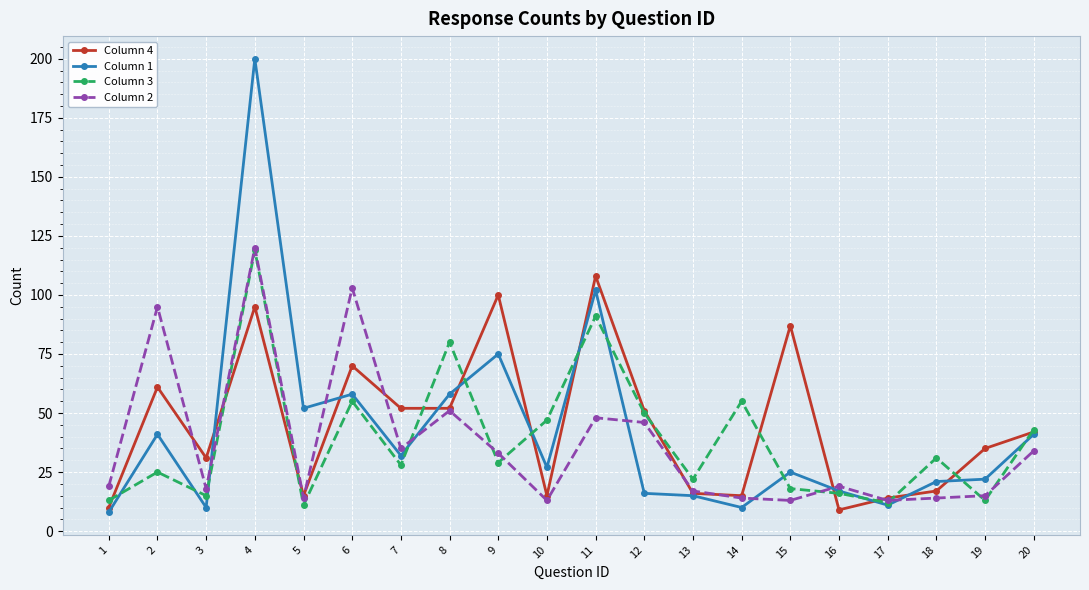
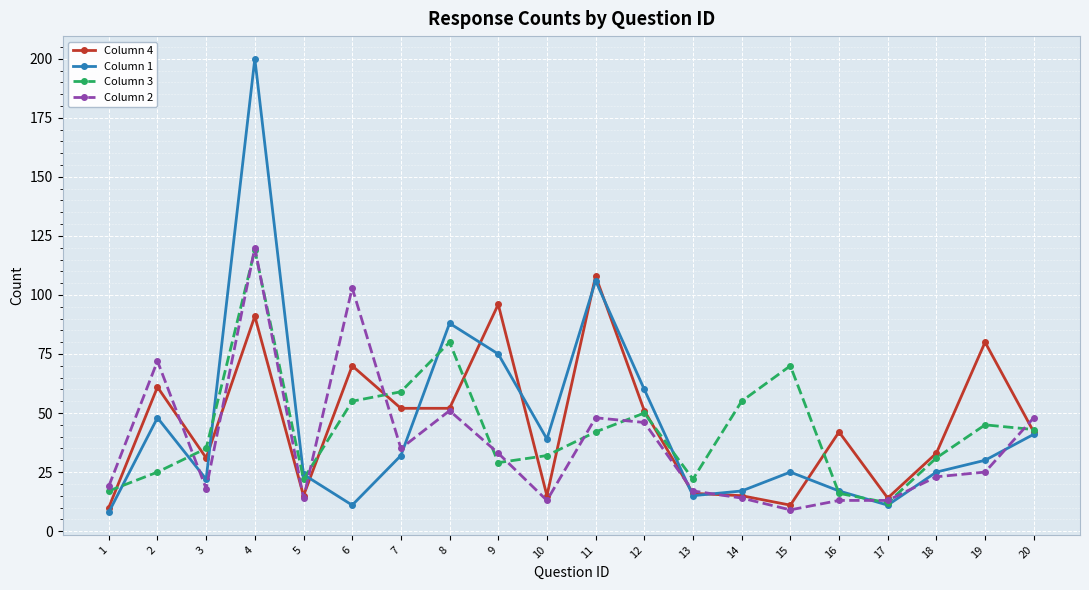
Column 3, 1: 13 -> 17
Column 1, 2: 41 -> 48
Column 2, 2: 95 -> 72
Column 1, 3: 10 -> 22
Column 3, 3: 15 -> 35
Column 4, 4: 95 -> 91
Column 1, 5: 52 -> 24
Column 3, 5: 11 -> 22
Column 1, 6: 58 -> 11
Column 3, 7: 28 -> 59
Column 1, 8: 58 -> 88
Column 4, 9: 100 -> 96
Column 1, 10: 27 -> 39
Column 3, 10: 47 -> 32
Column 1, 11: 102 -> 106
Column 3, 11: 91 -> 42
Column 1, 12: 16 -> 60
Column 1, 14: 10 -> 17
Column 4, 15: 87 -> 11
Column 3, 15: 18 -> 70
Column 2, 15: 13 -> 9
Column 4, 16: 9 -> 42
Column 2, 16: 19 -> 13
Column 4, 18: 17 -> 33
Column 1, 18: 21 -> 25
Column 2, 18: 14 -> 23
Column 4, 19: 35 -> 80
Column 1, 19: 22 -> 30
Column 3, 19: 13 -> 45
Column 2, 19: 15 -> 25
Column 2, 20: 34 -> 48
